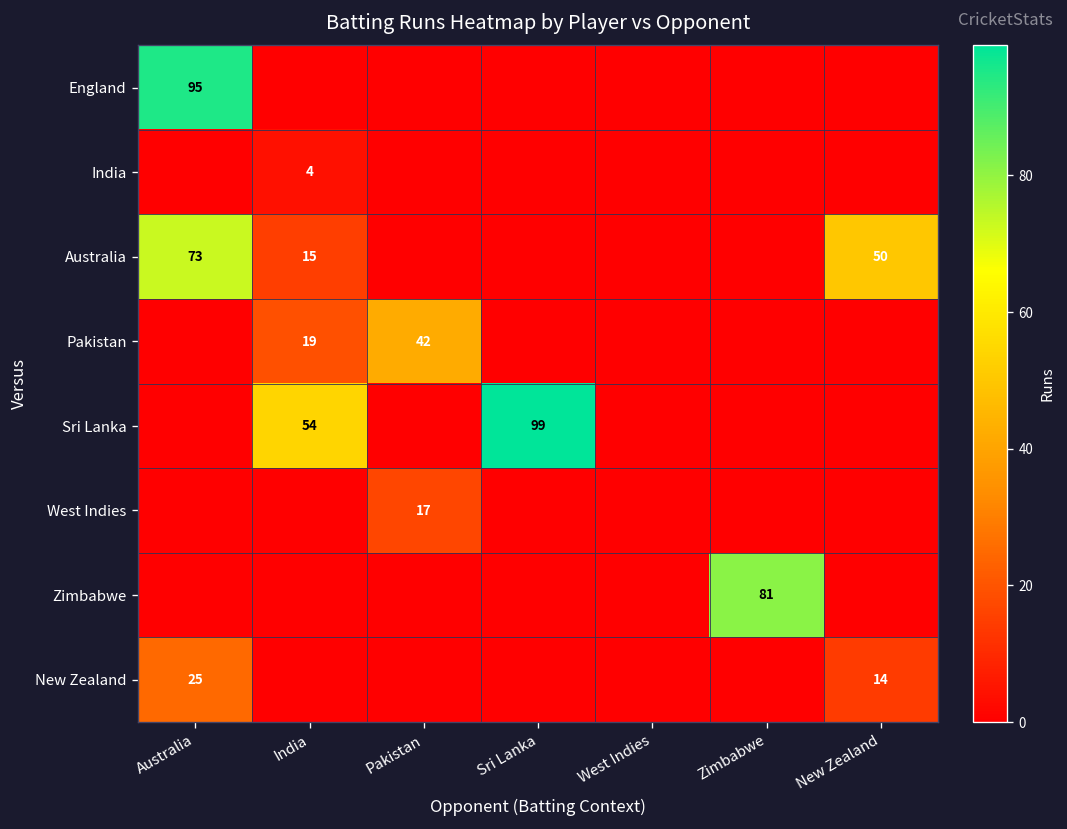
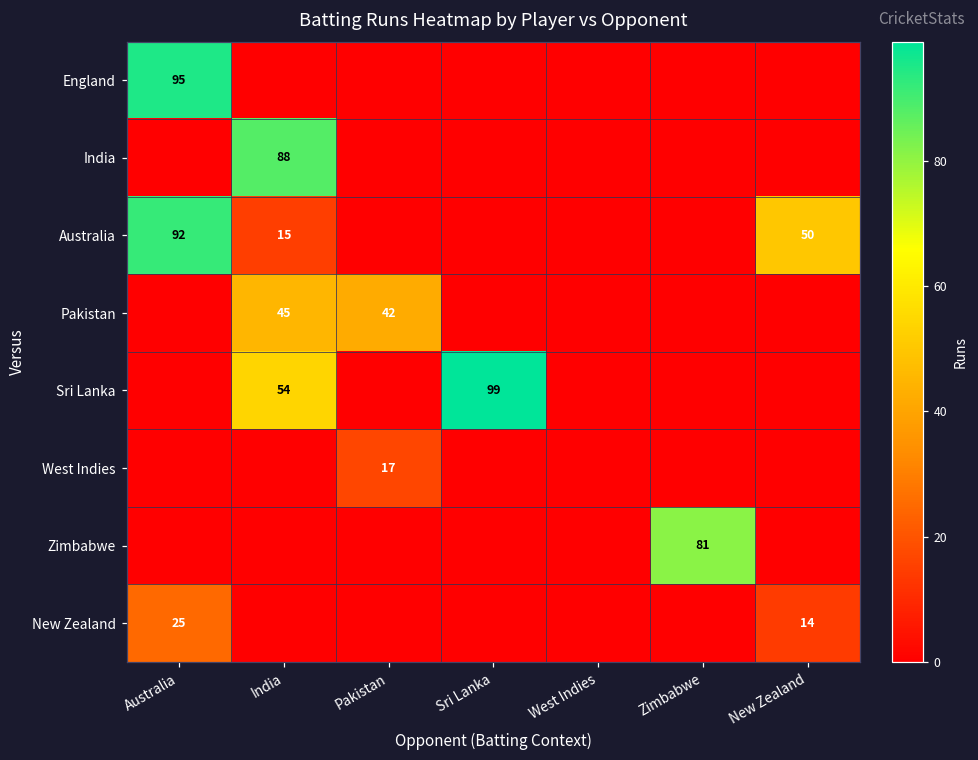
India, India: 4 -> 88
Australia, Australia: 73 -> 92
Pakistan, India: 19 -> 45
